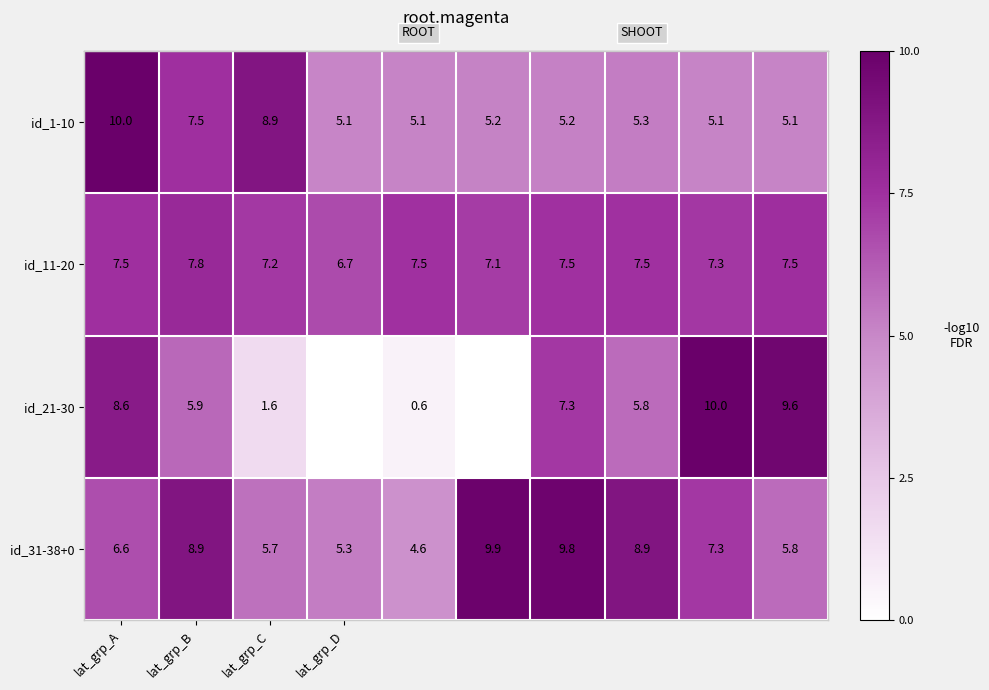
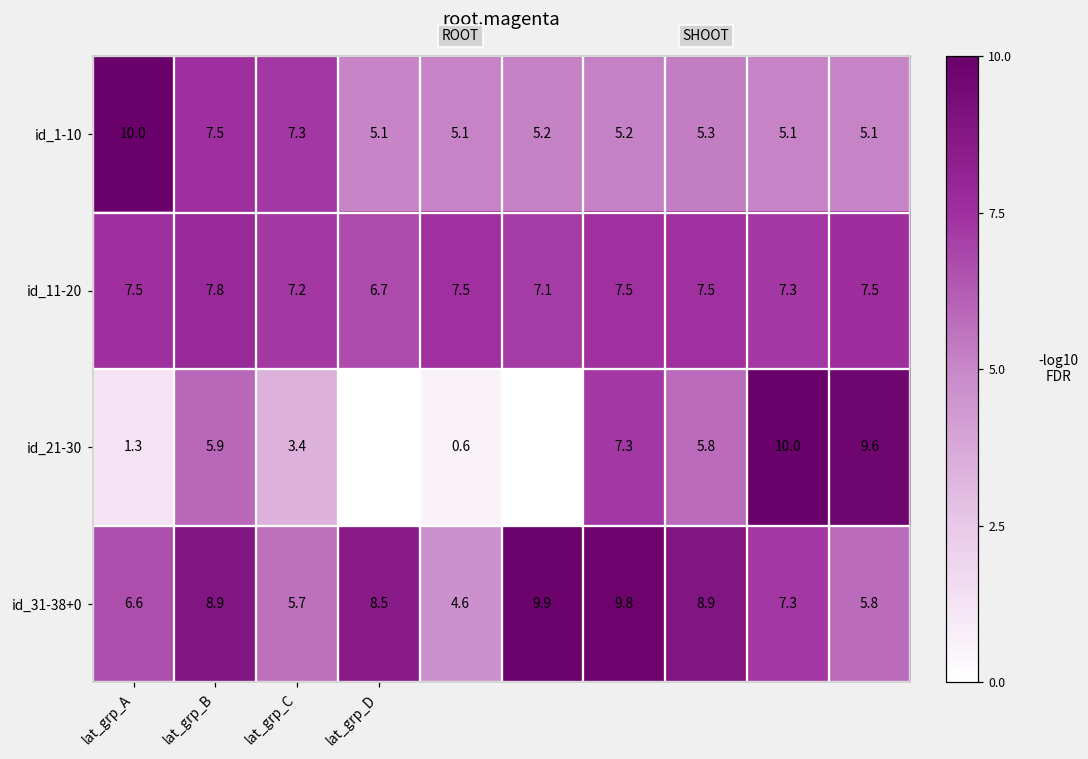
id_1-10, lat_grp_C: 8.9 -> 7.3
id_21-30, lat_grp_A: 8.6 -> 1.3
id_21-30, lat_grp_C: 1.6 -> 3.4
id_31-38+0, lat_grp_D: 5.3 -> 8.5
